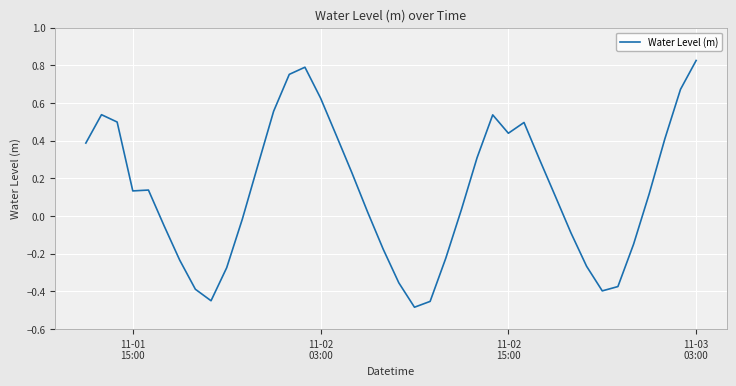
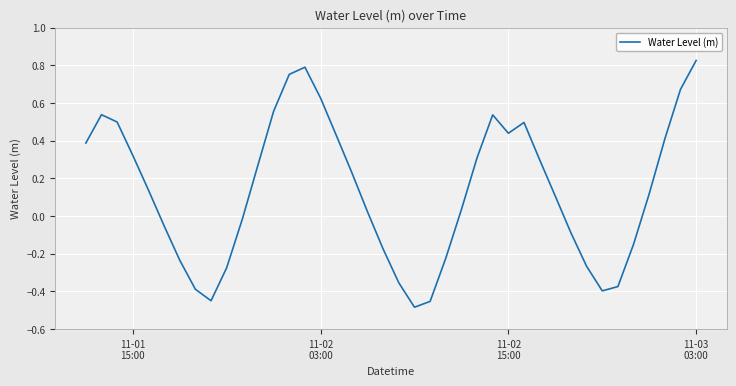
11-01 15:00: 0.13 -> 0.32
